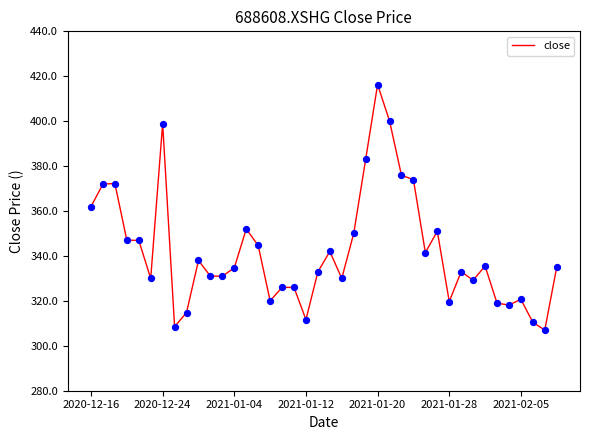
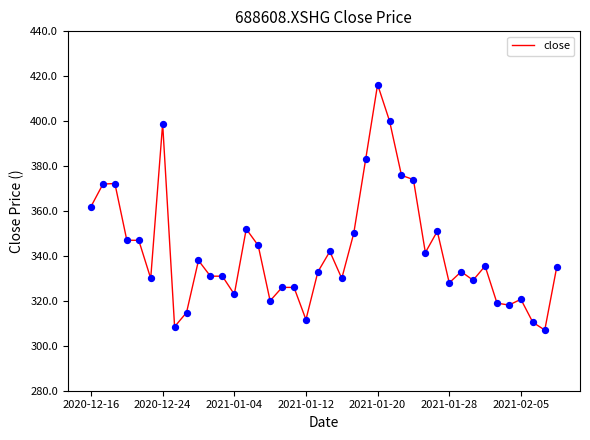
2021-01-04: 335 -> 323
2021-01-28: 320 -> 328
